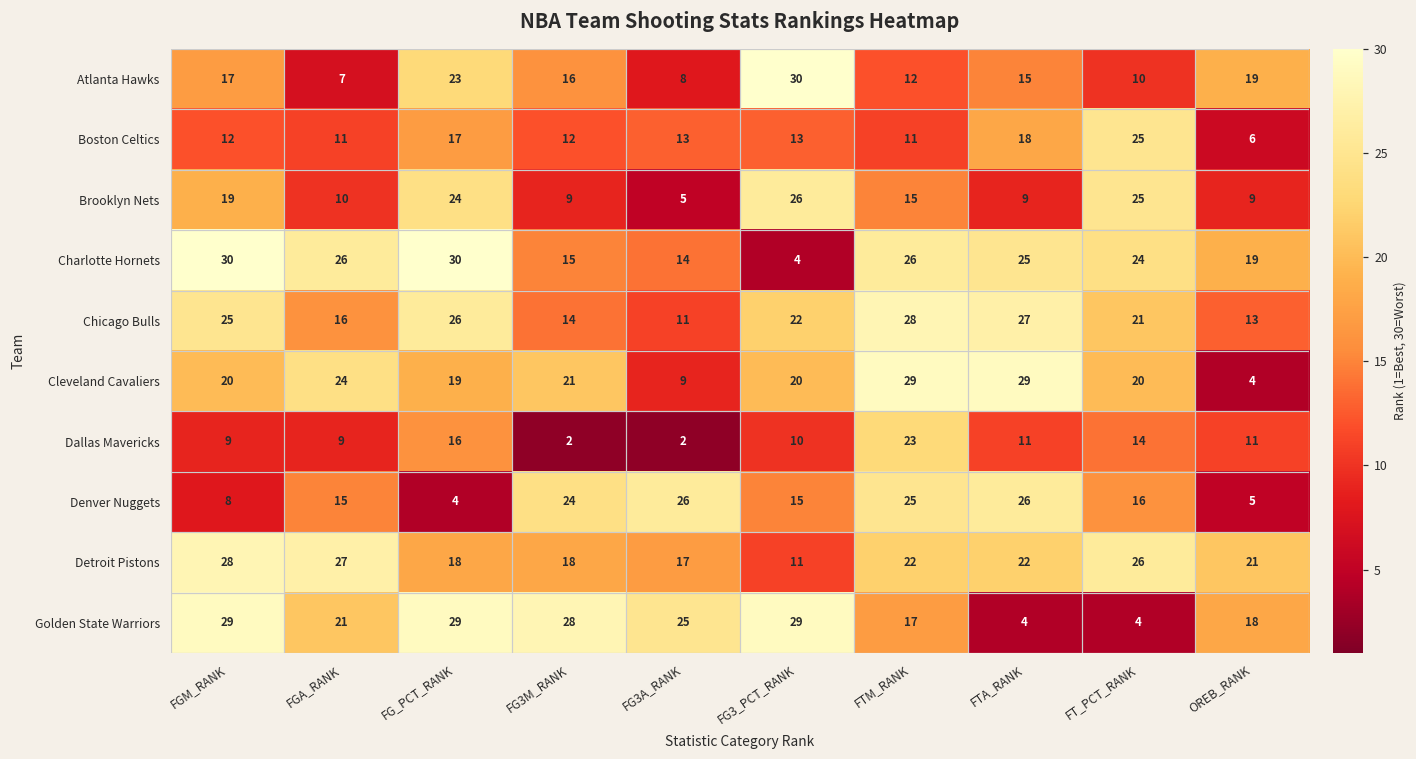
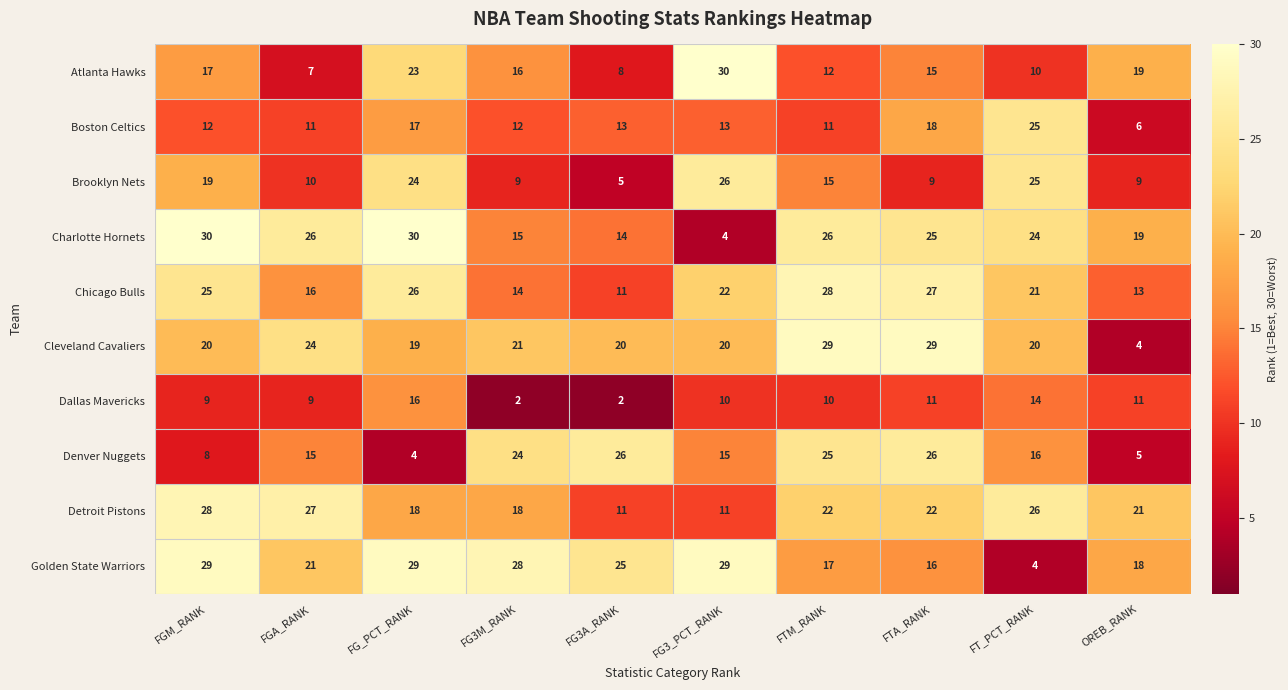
Cleveland Cavaliers, FG3A_RANK: 9 -> 20
Dallas Mavericks, FTM_RANK: 23 -> 10
Detroit Pistons, FG3A_RANK: 17 -> 11
Golden State Warriors, FTA_RANK: 4 -> 16
